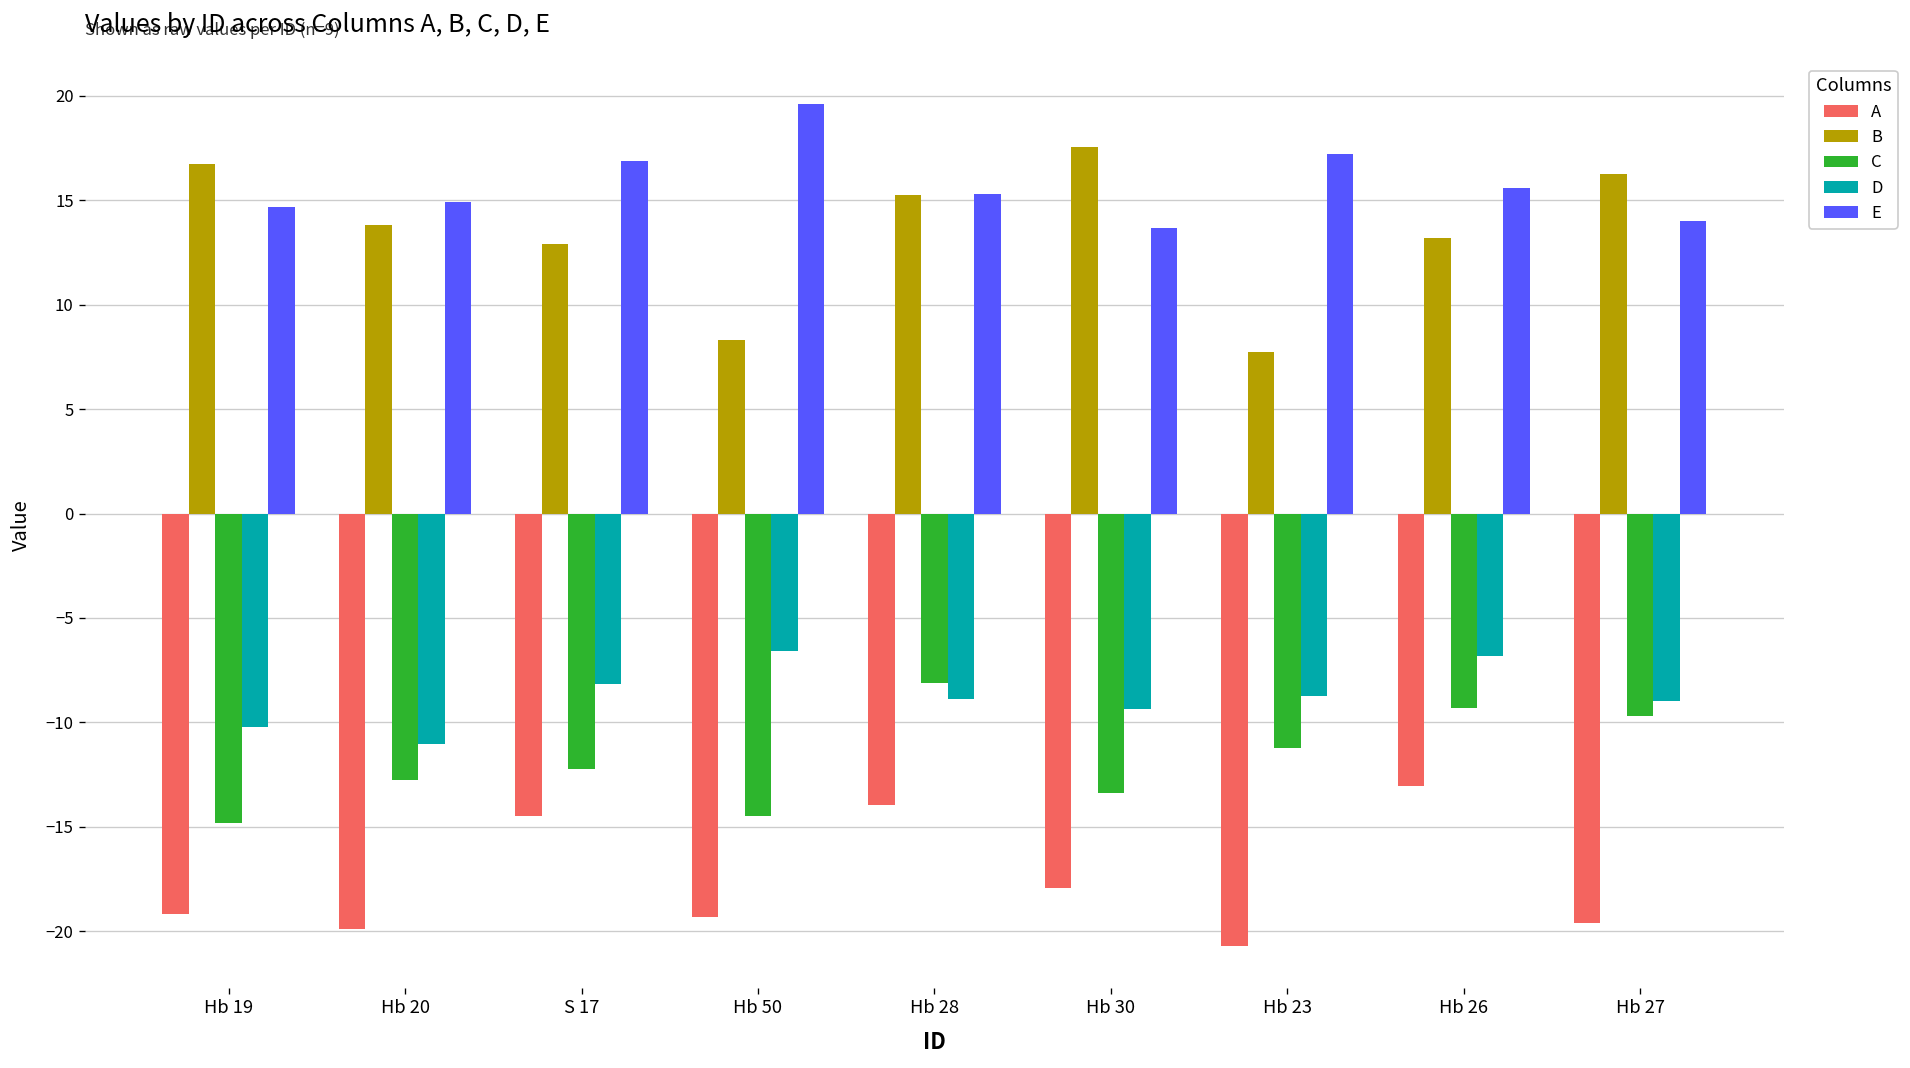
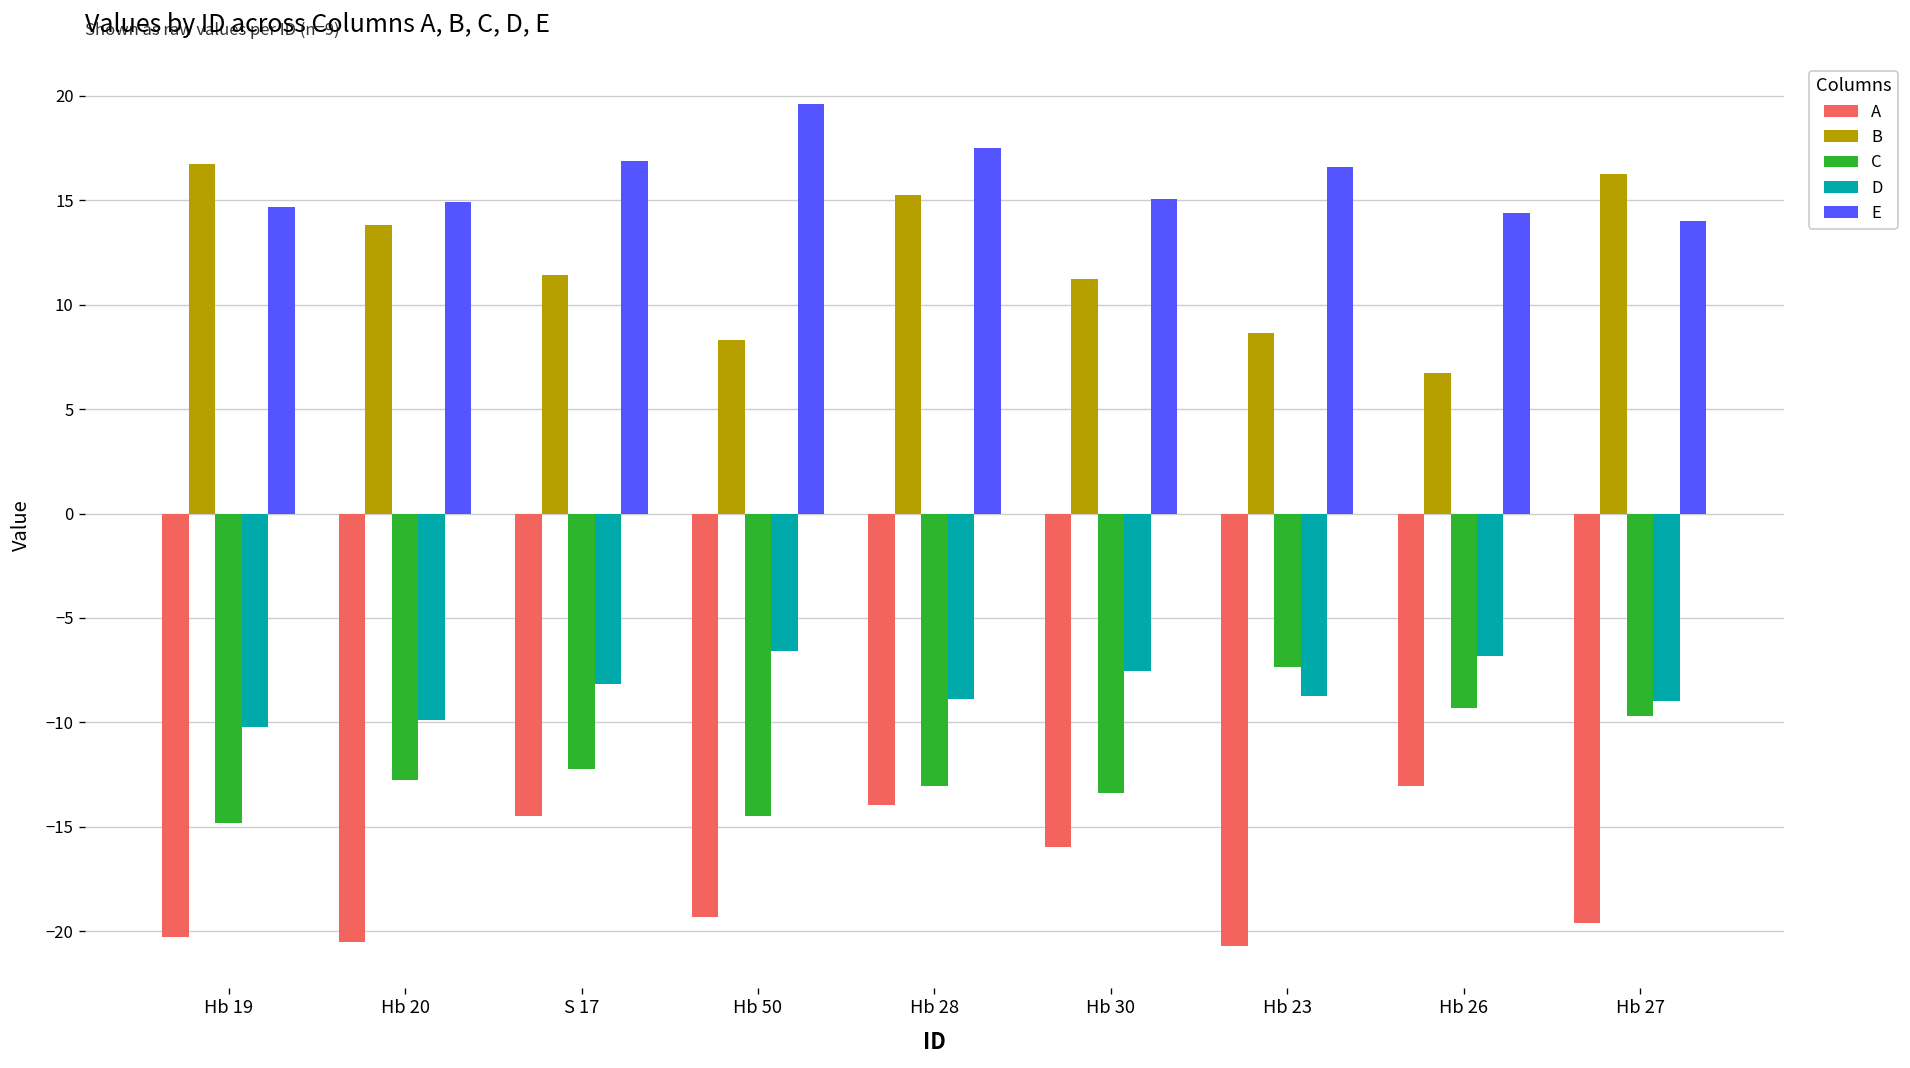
A, Hb 19: -19.2 -> -20.3
A, Hb 20: -19.9 -> -20.5
D, Hb 20: -11.0 -> -9.9
B, S 17: 12.9 -> 11.4
C, Hb 28: -8.1 -> -13.1
E, Hb 28: 15.3 -> 17.5
A, Hb 30: -17.9 -> -16.0
B, Hb 30: 17.6 -> 11.2
D, Hb 30: -9.4 -> -7.5
E, Hb 30: 13.7 -> 15.0
B, Hb 23: 7.7 -> 8.6
C, Hb 23: -11.2 -> -7.4
E, Hb 23: 17.2 -> 16.6
B, Hb 26: 13.2 -> 6.7
E, Hb 26: 15.6 -> 14.4
